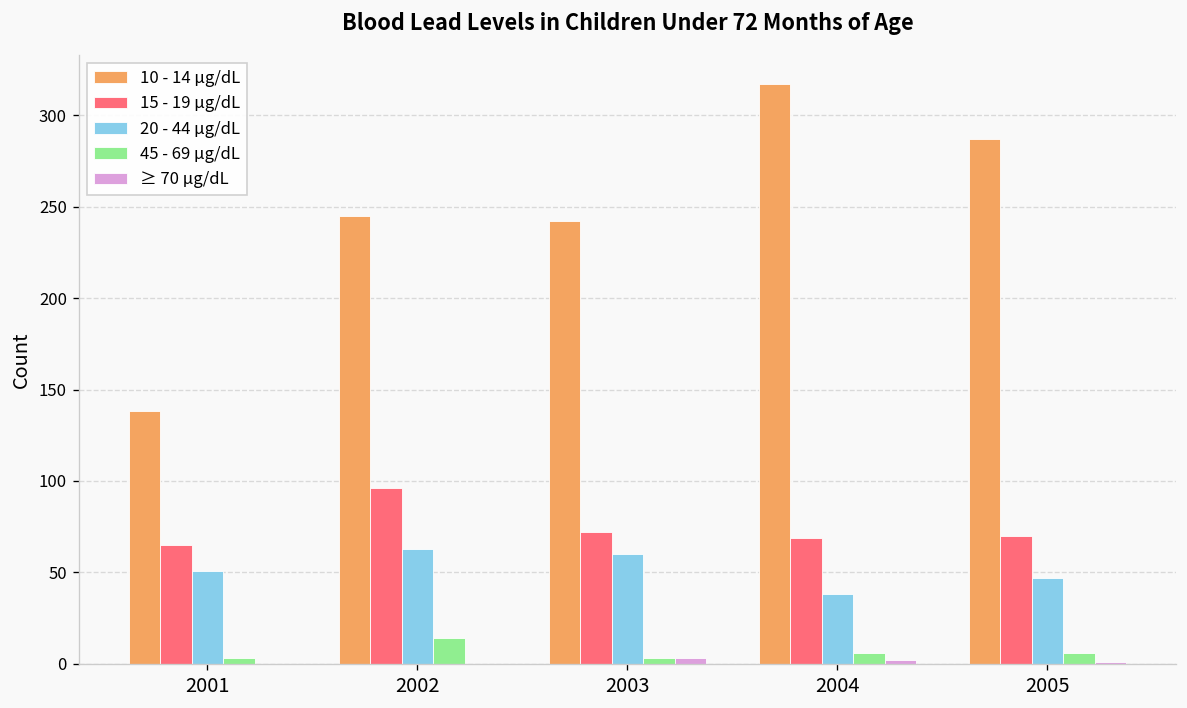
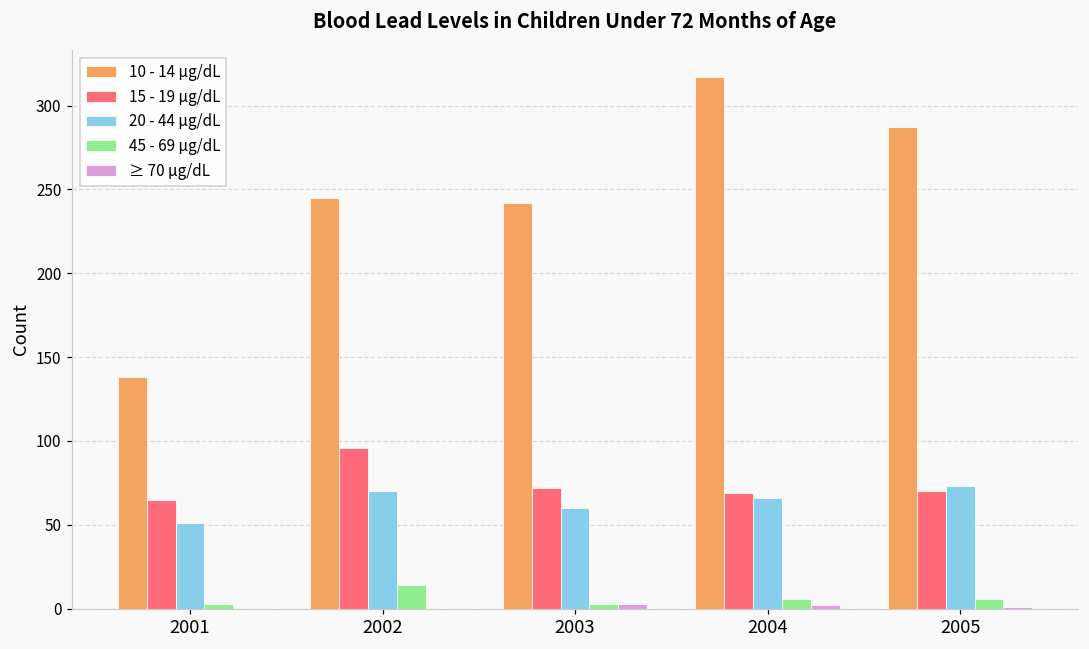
20 - 44 µg/dL, 2002: 63 -> 70
20 - 44 µg/dL, 2004: 38 -> 66
20 - 44 µg/dL, 2005: 47 -> 73
